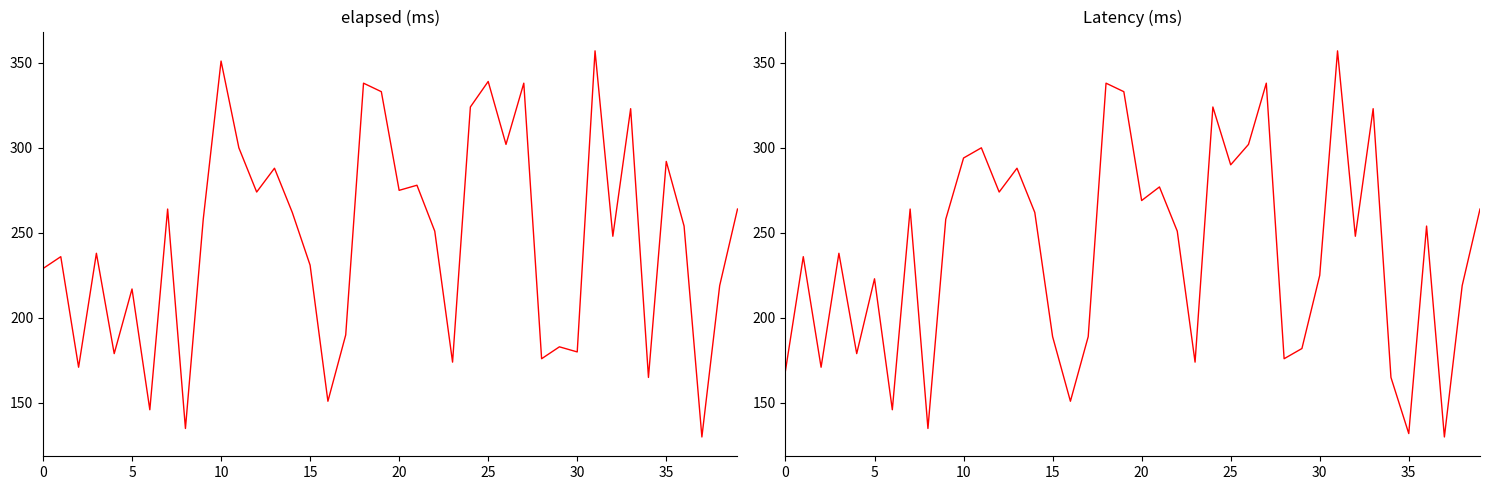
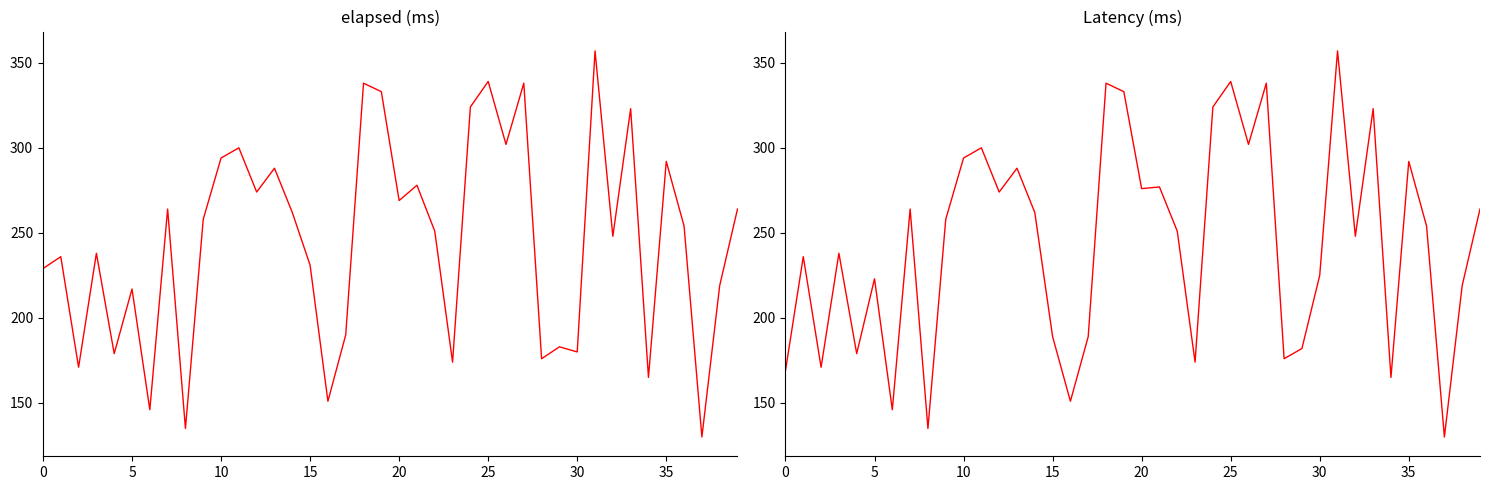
elapsed (ms), 10: 351 -> 294
elapsed (ms), 20: 275 -> 269
Latency (ms), 20: 269 -> 276
Latency (ms), 25: 290 -> 339
Latency (ms), 35: 132 -> 292
